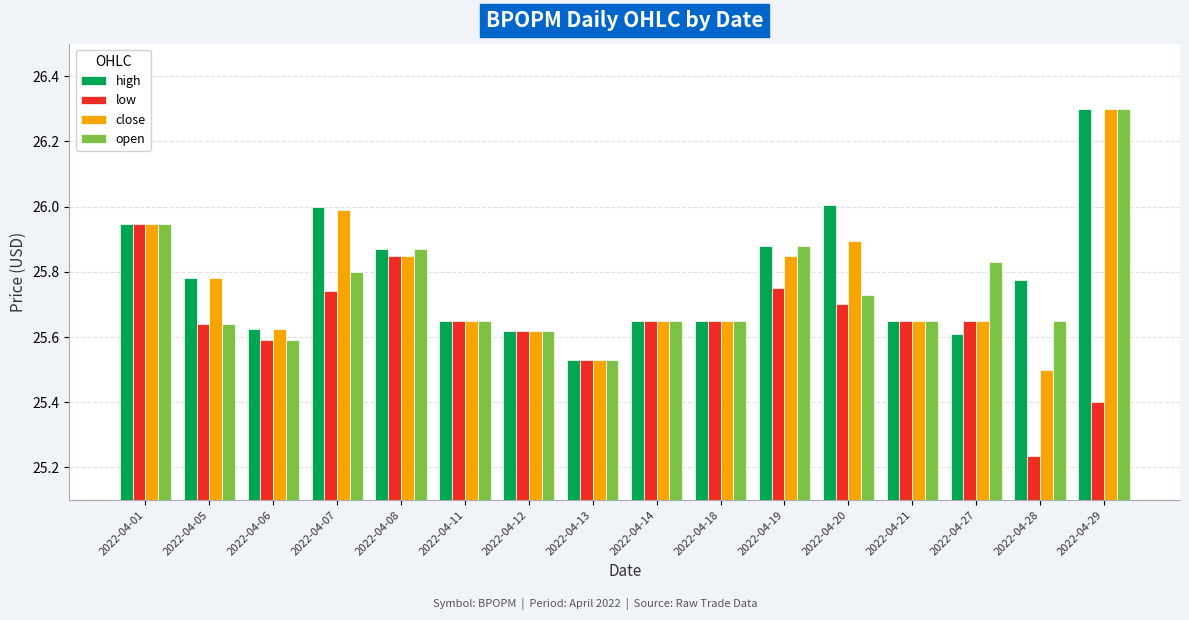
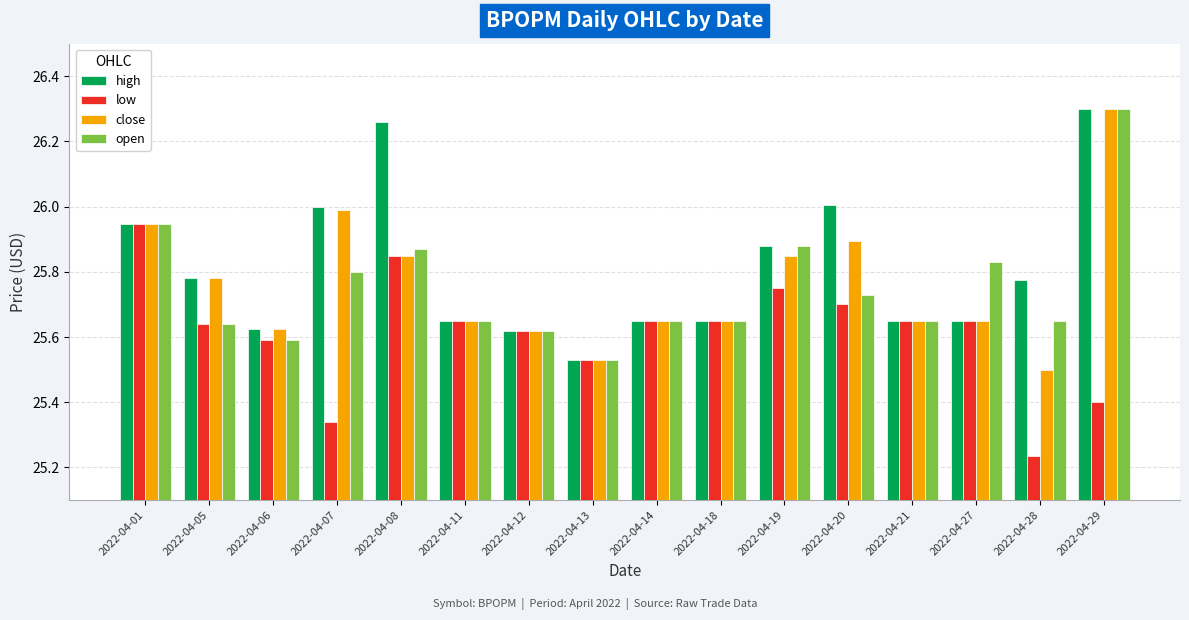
low, 2022-04-07: 25.74 -> 25.34
high, 2022-04-08: 25.87 -> 26.26
high, 2022-04-27: 25.61 -> 25.65
